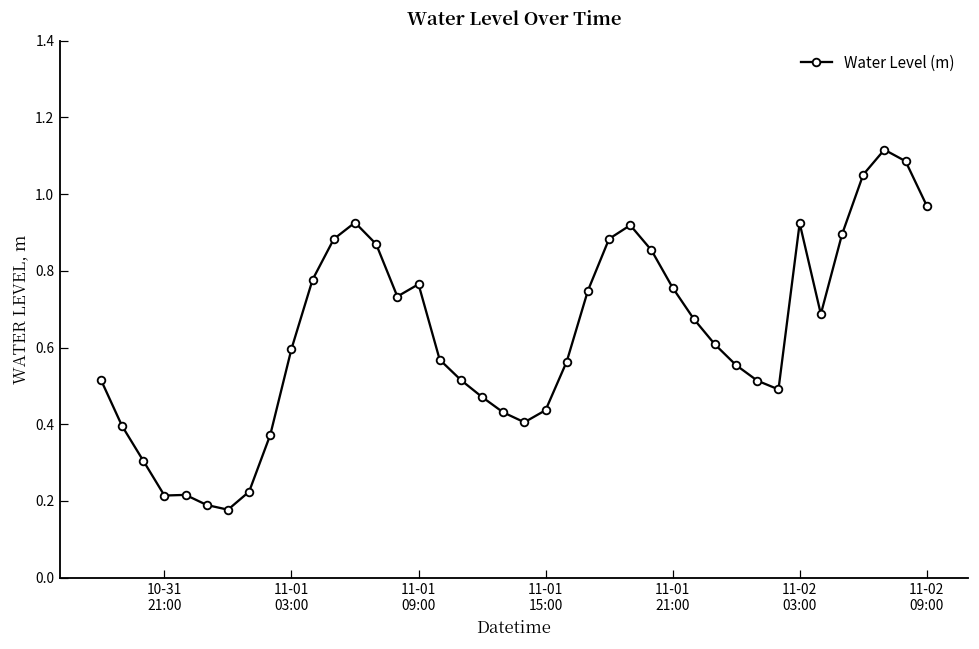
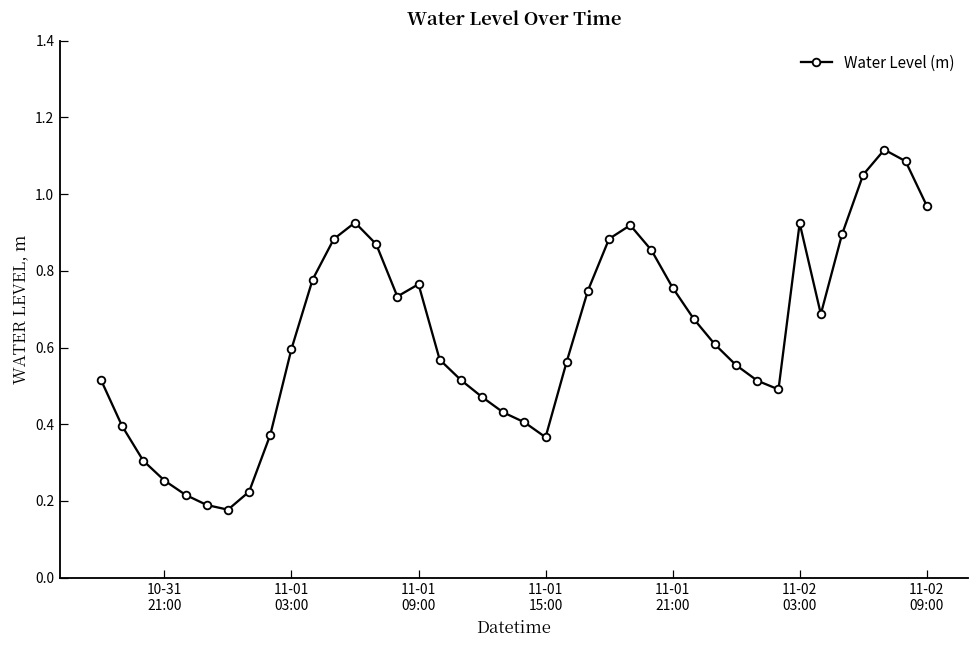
10-31 21:00: 0.21 -> 0.25
11-01 15:00: 0.44 -> 0.37
